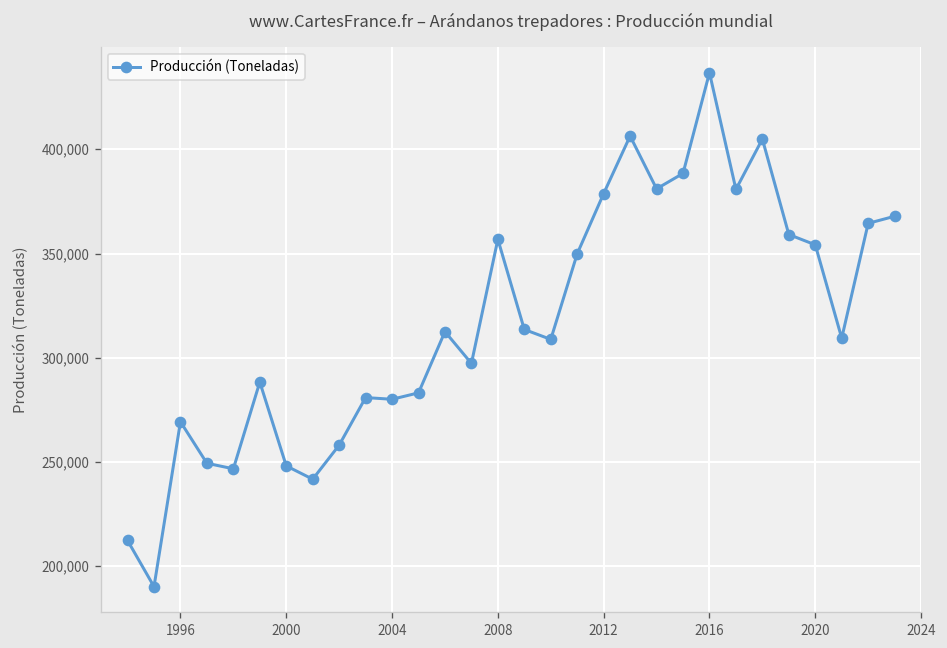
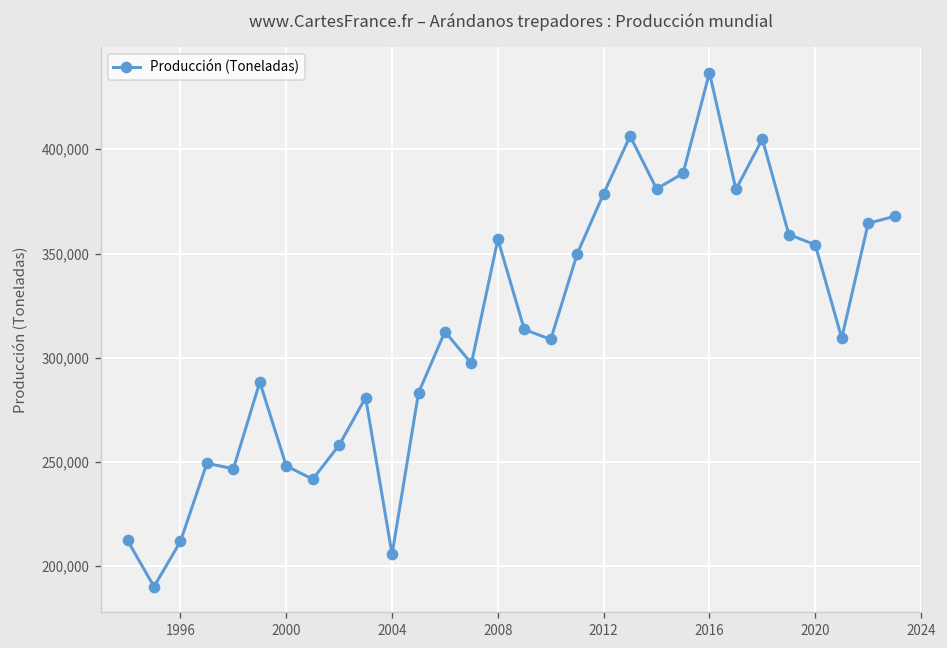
1996: 269,000 -> 212,000
2004: 280,000 -> 206,000
